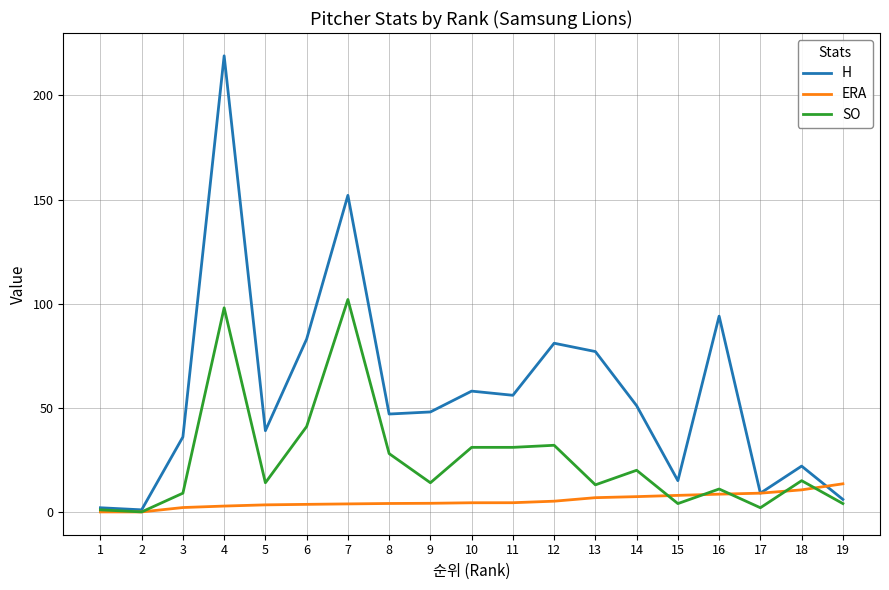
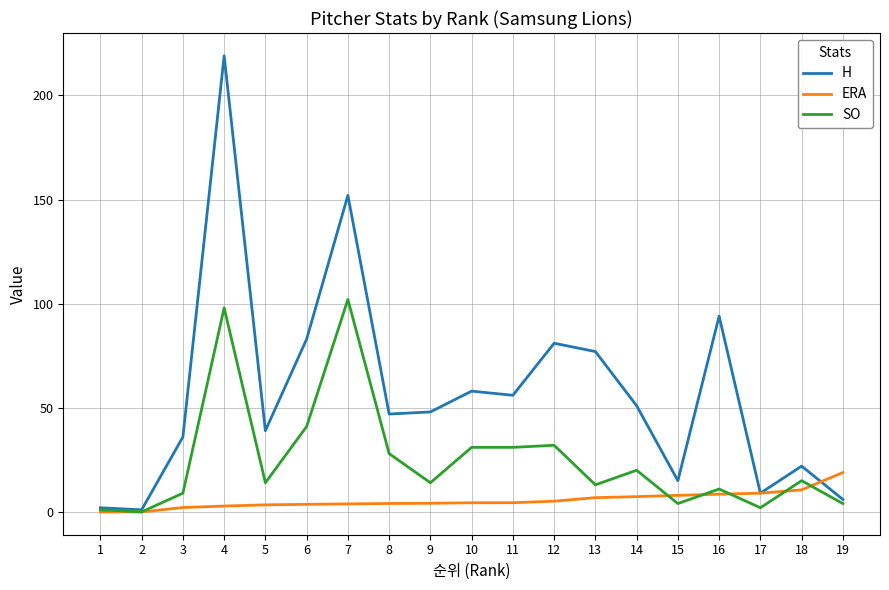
ERA, 19: 14 -> 19
